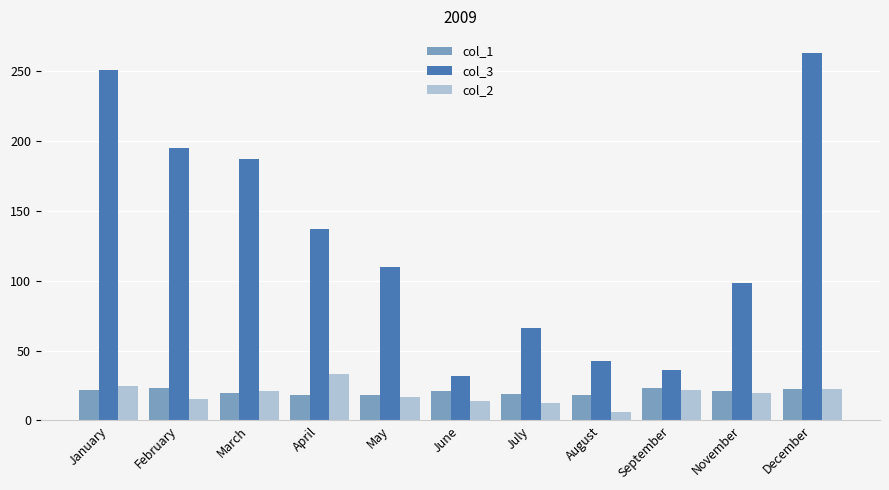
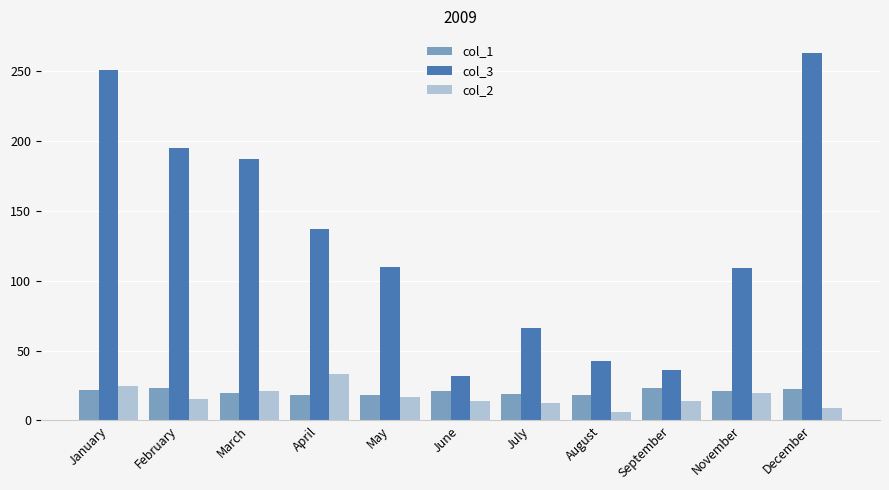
col_2, September: 22 -> 14
col_3, November: 98 -> 109
col_2, December: 23 -> 9
